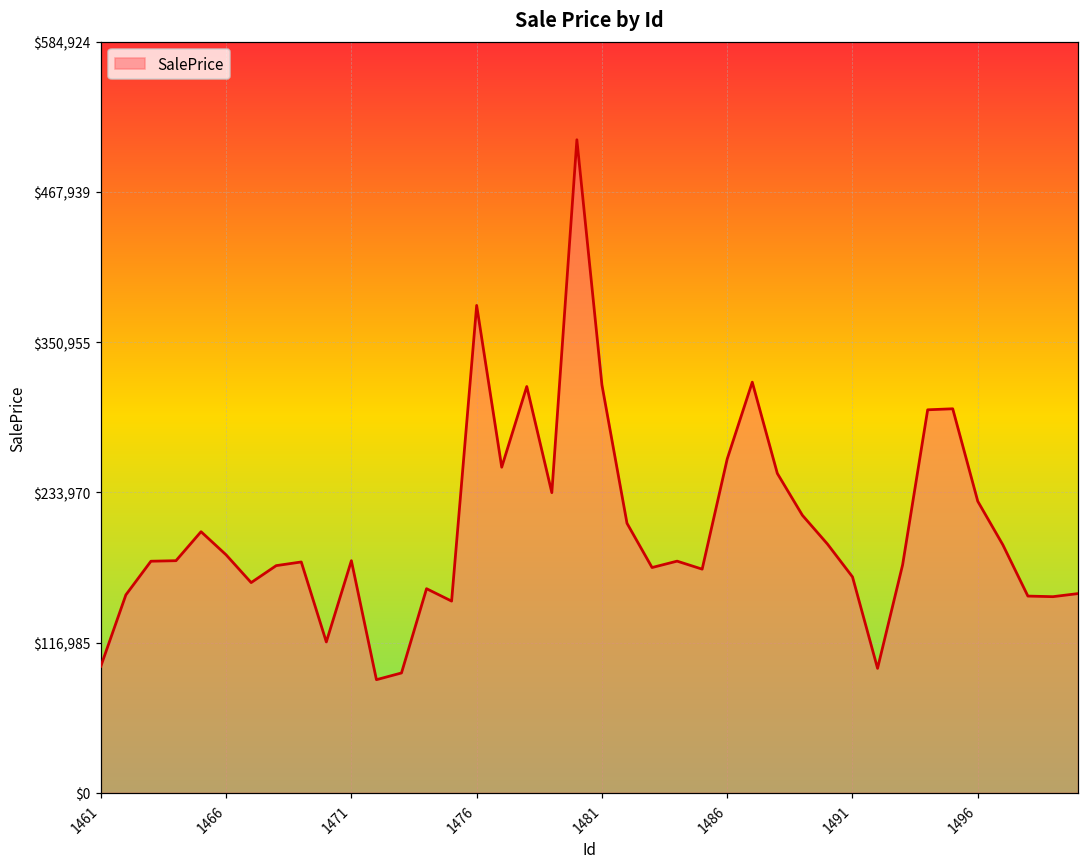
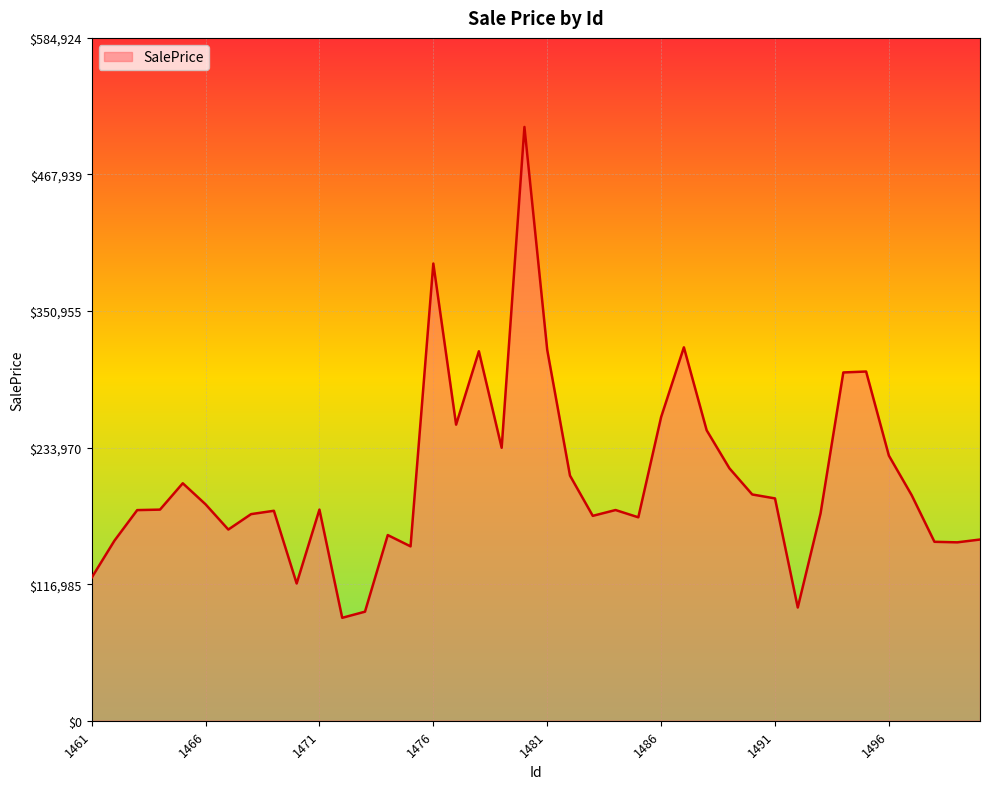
1461: $99,000 -> $123,000
1476: $380,000 -> $392,000
1491: $168,000 -> $190,000
